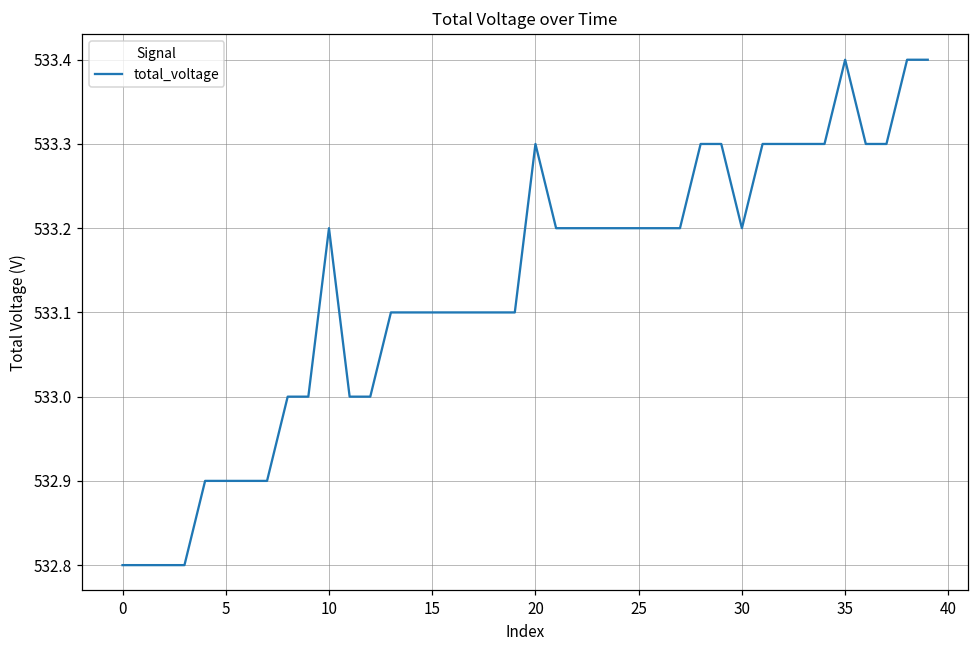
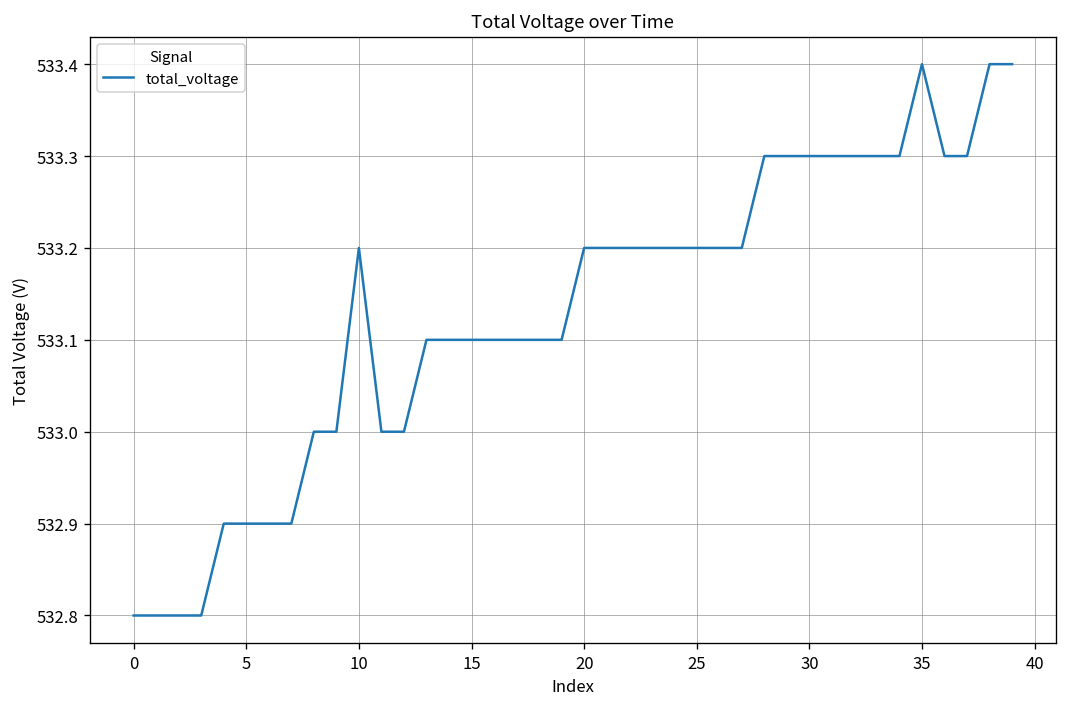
20: 533.3 -> 533.2
30: 533.2 -> 533.3
